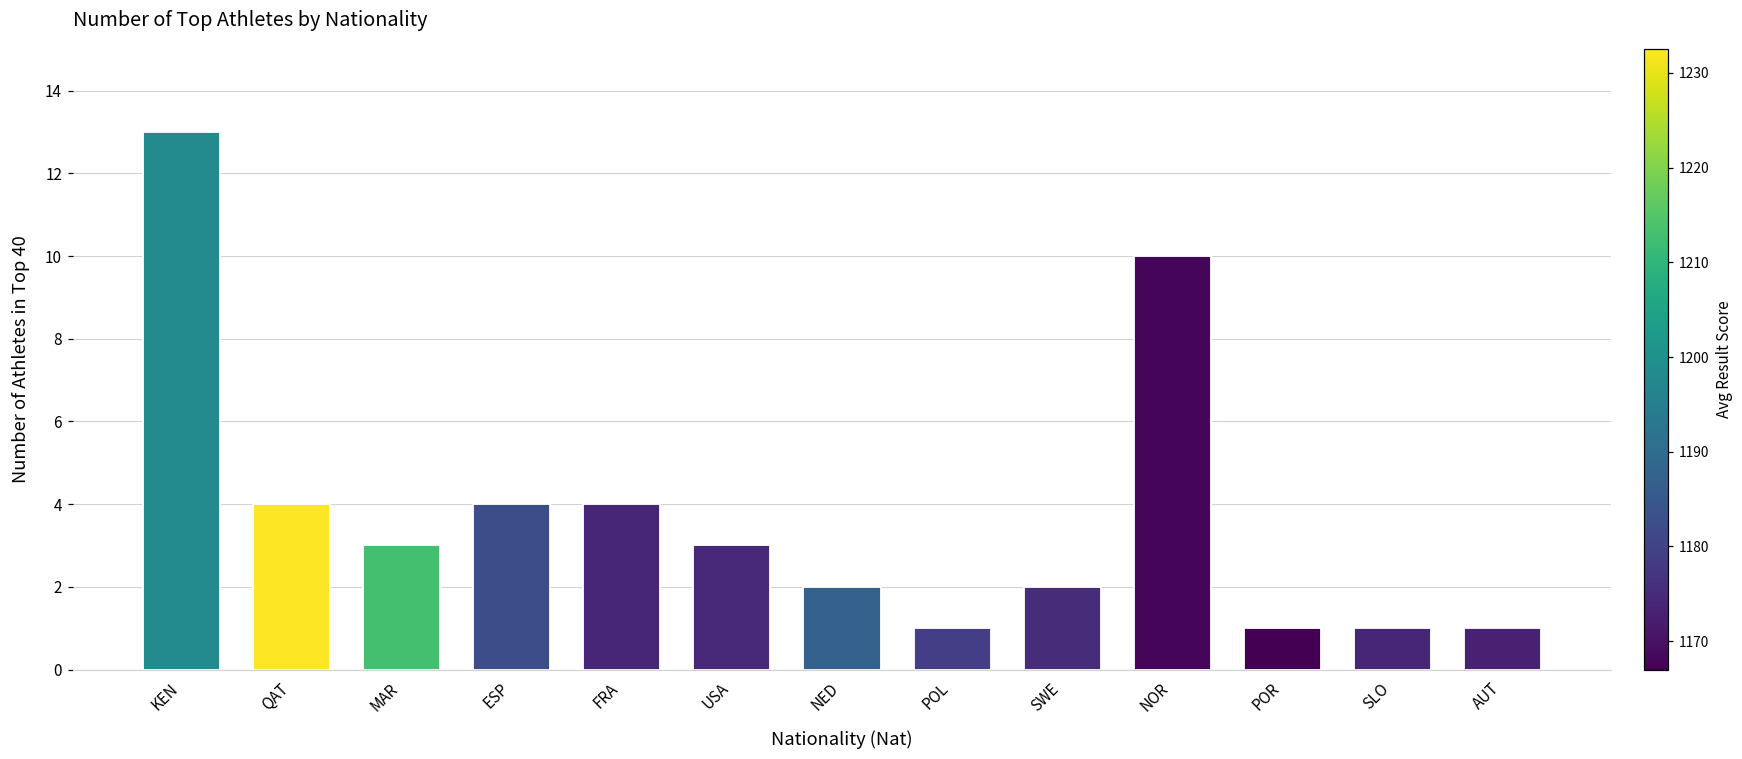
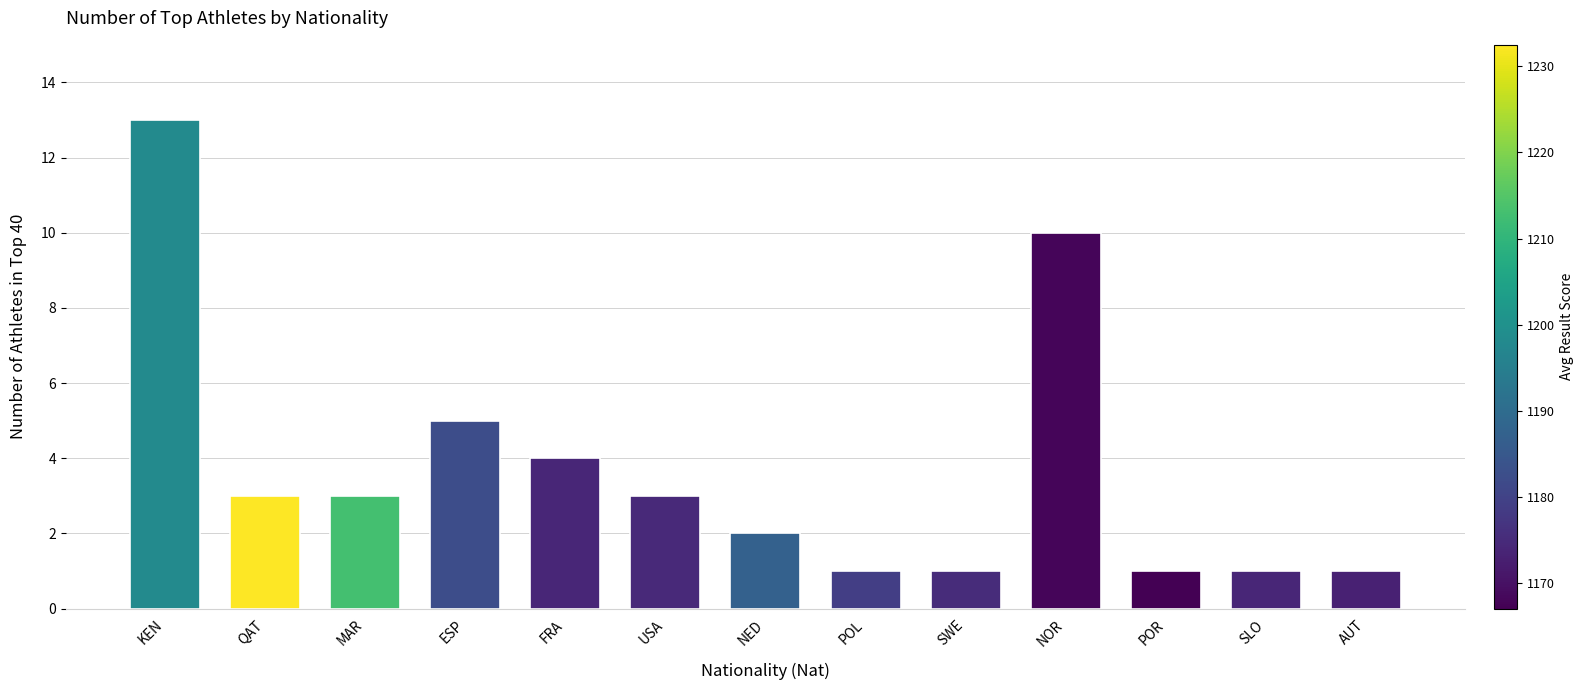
QAT: 4 -> 3
ESP: 4 -> 5
SWE: 2 -> 1
